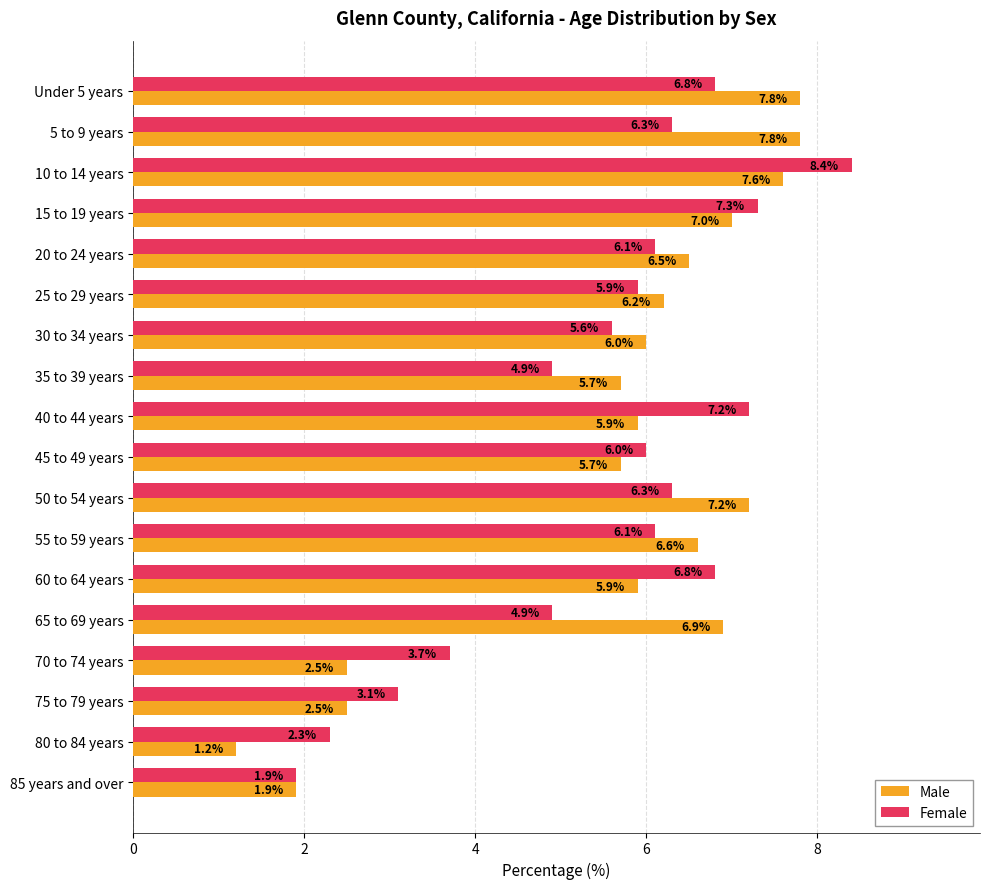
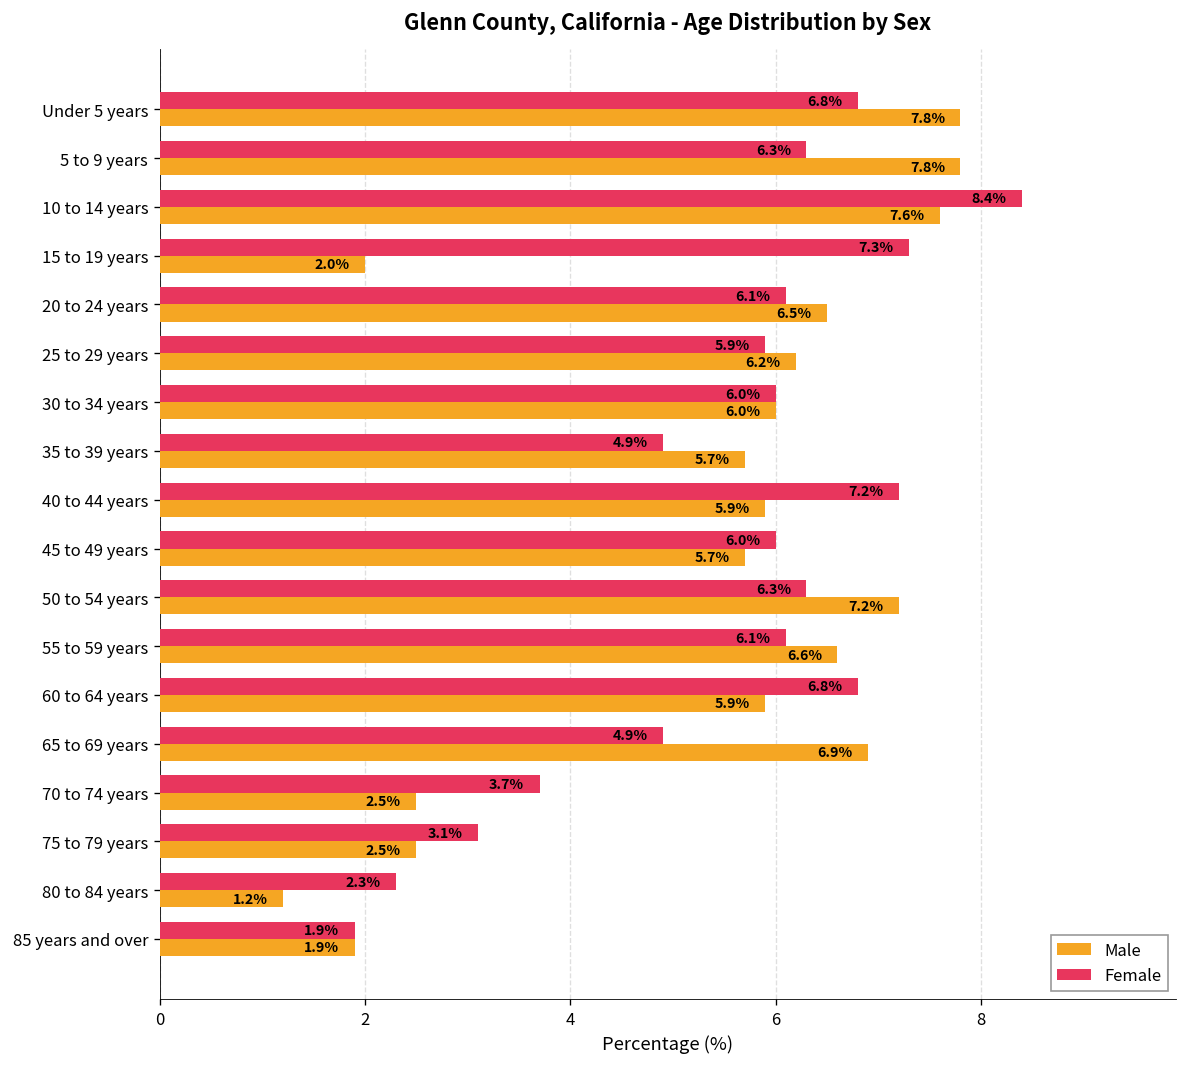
Male, 15 to 19 years: 7.0% -> 2.0%
Female, 30 to 34 years: 5.6% -> 6.0%
